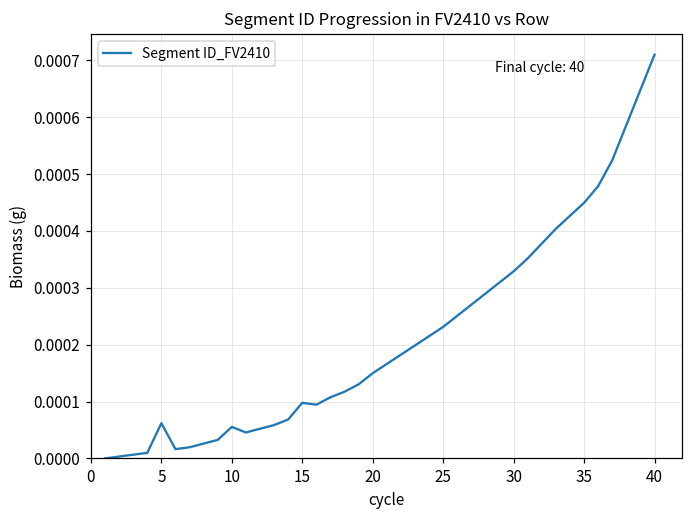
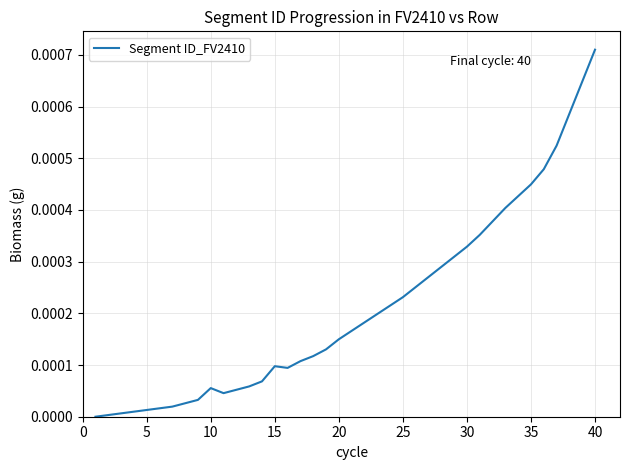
5: 0.00006 -> 0.00001
